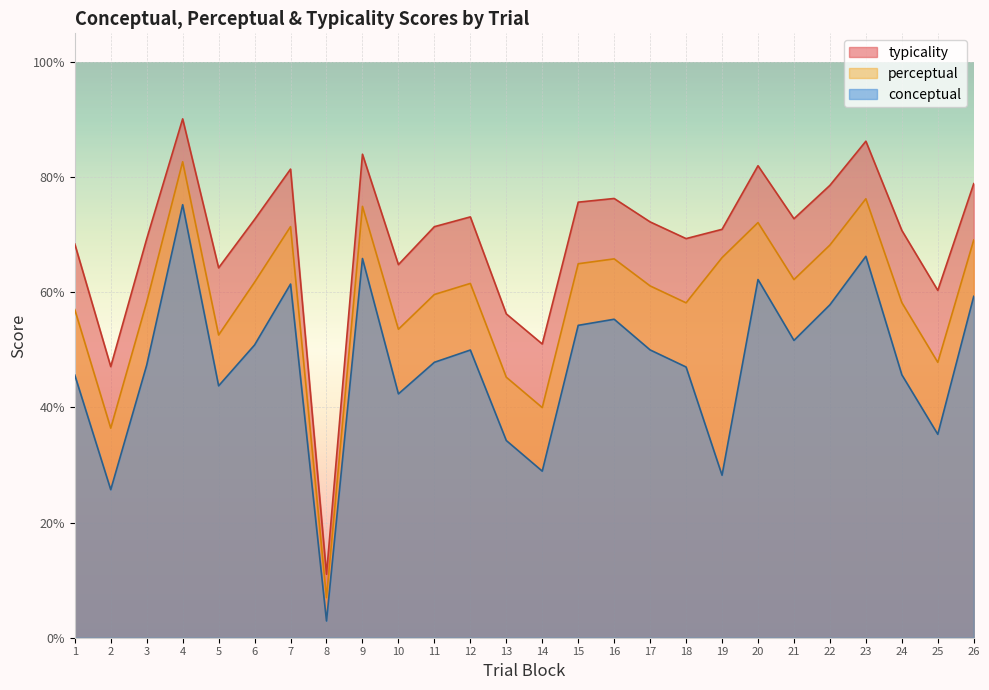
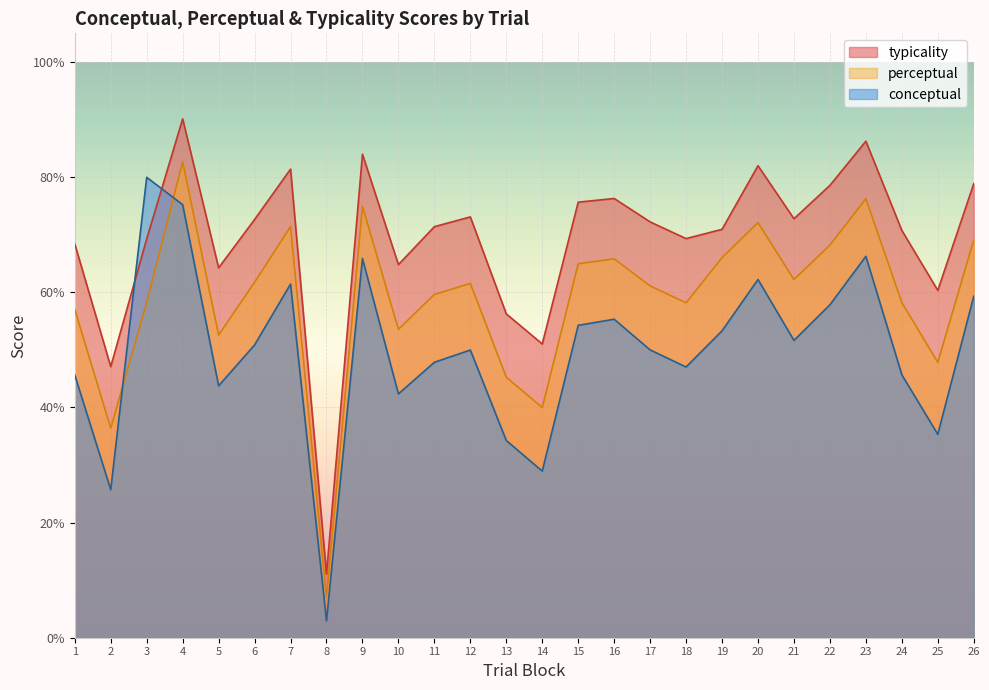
conceptual, 3: 47% -> 80%
conceptual, 19: 28% -> 53%
